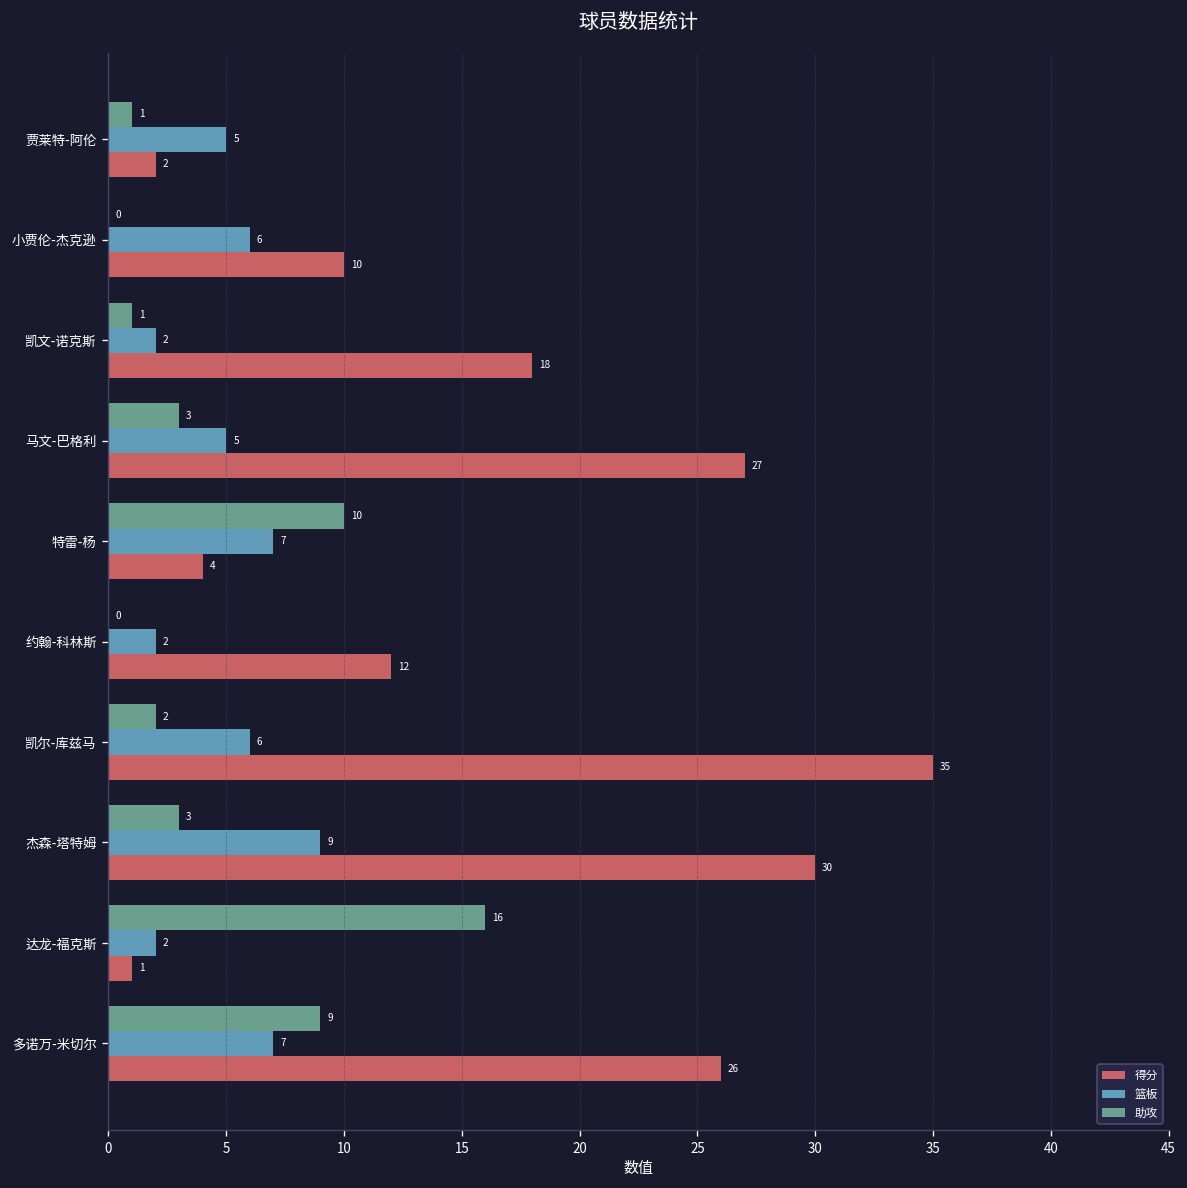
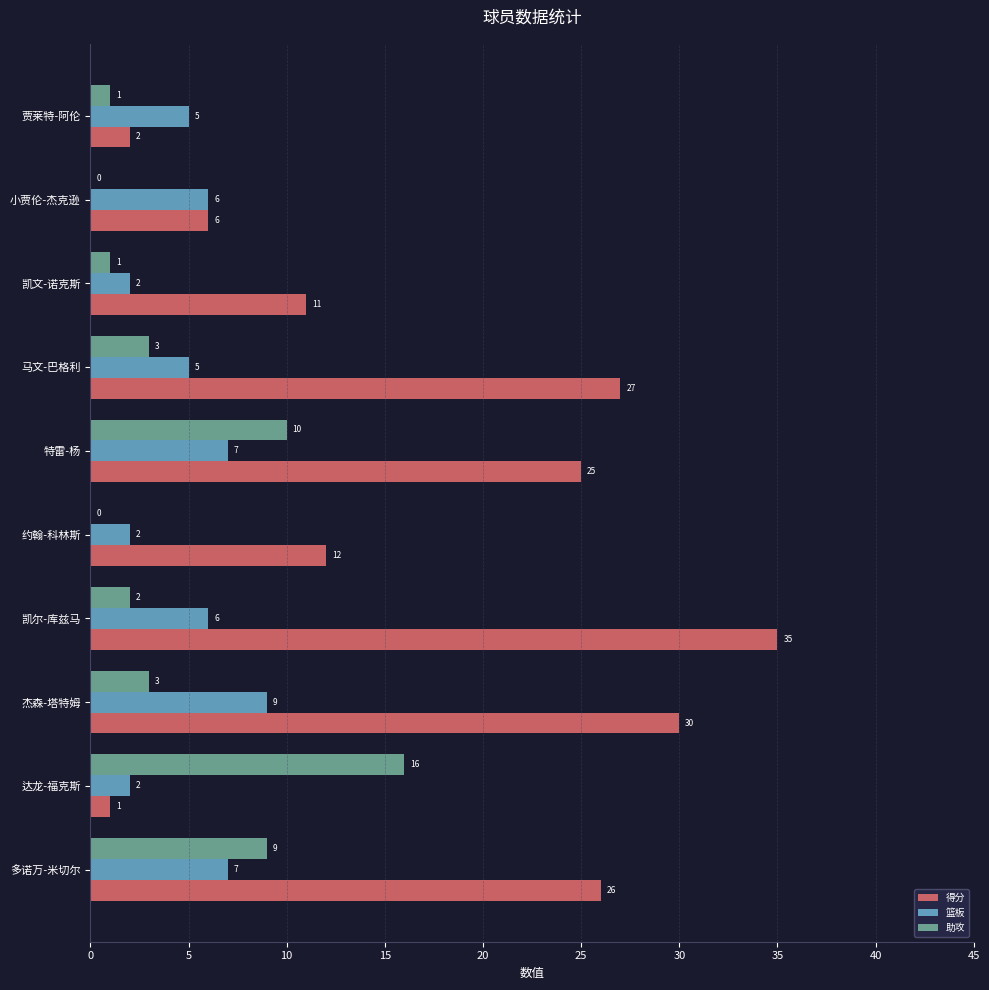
得分, 小贾伦-杰克逊: 10 -> 6
得分, 凯文-诺克斯: 18 -> 11
得分, 特雷-杨: 4 -> 25
